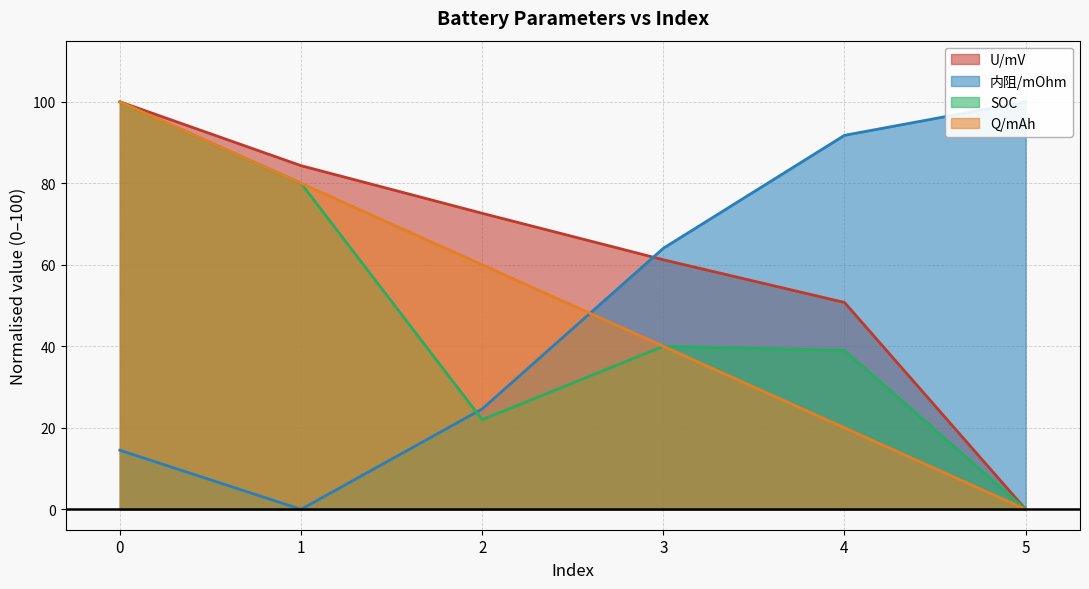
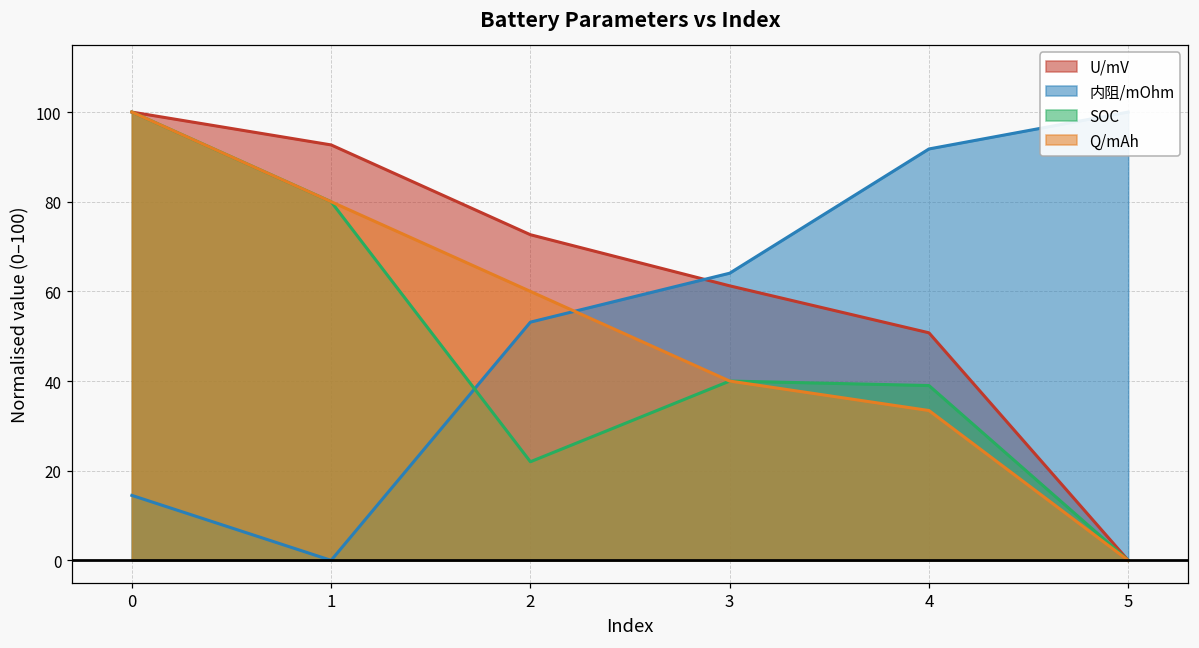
U/mV, 1: 84 -> 93
内阻/mOhm, 2: 25 -> 53
Q/mAh, 4: 20 -> 33
